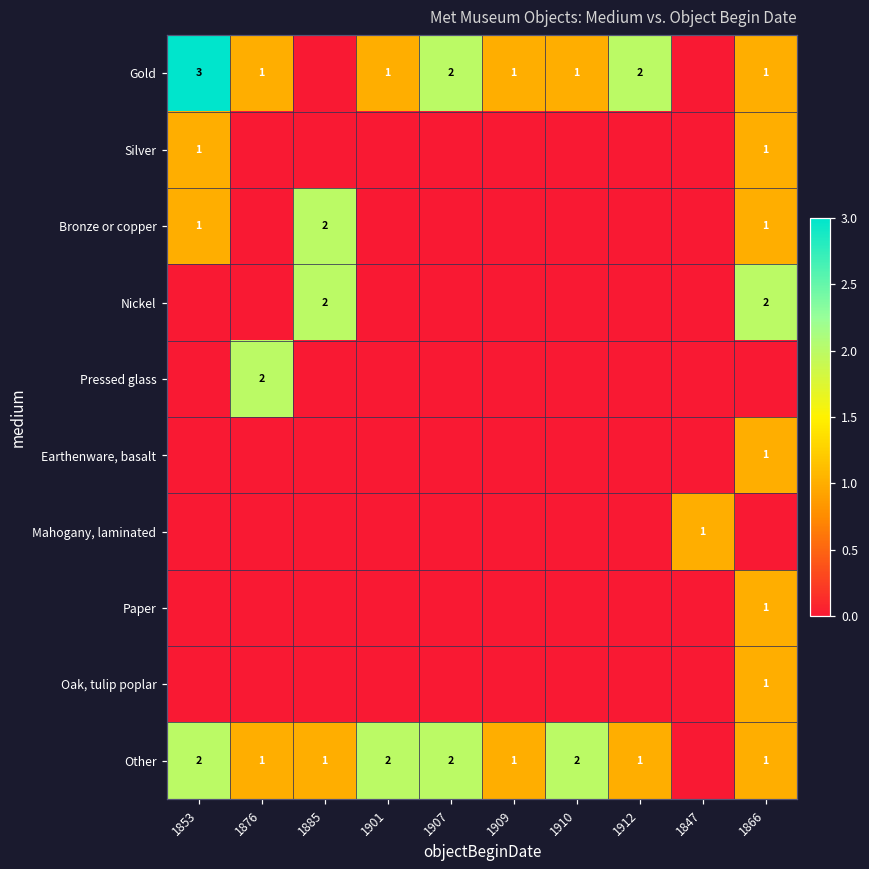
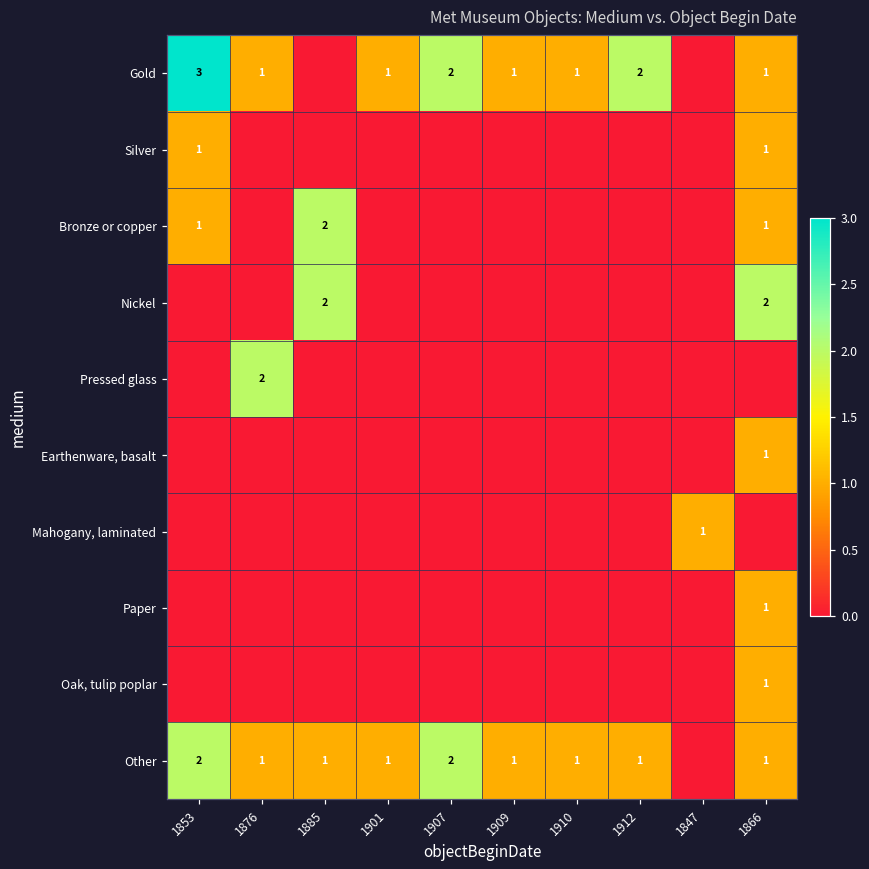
Other, 1901: 2 -> 1
Other, 1910: 2 -> 1
